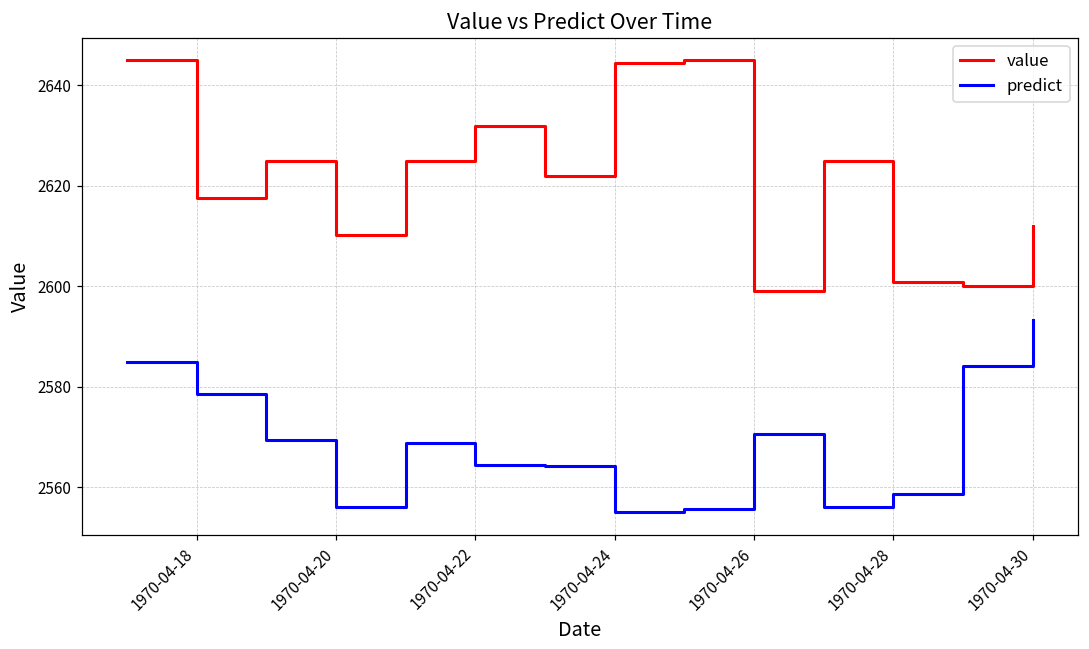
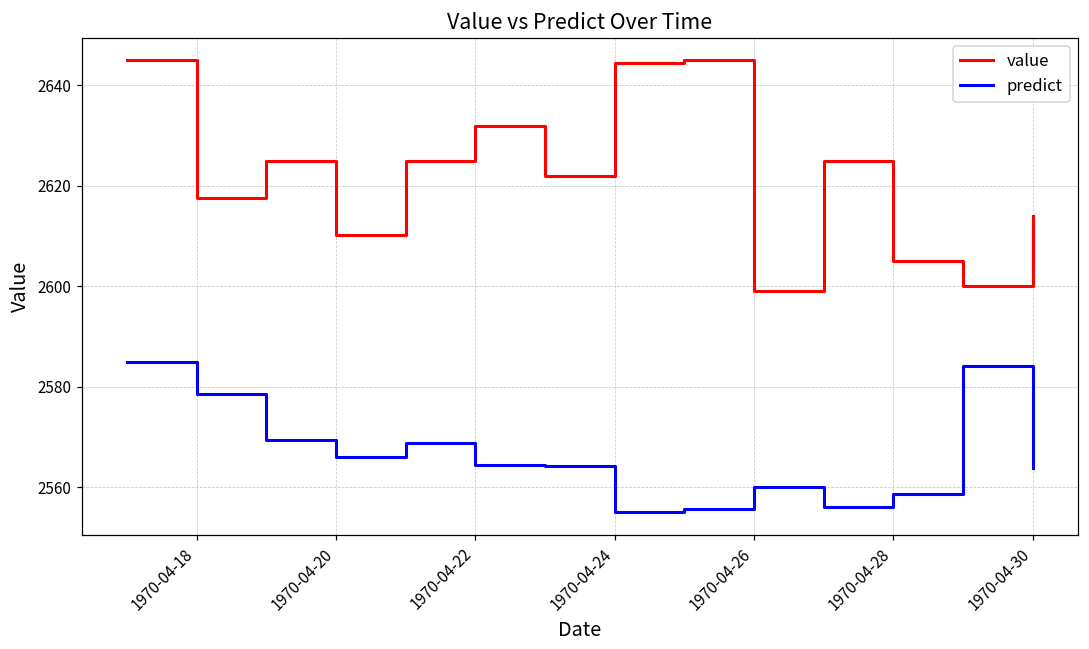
predict, 1970-04-20: 2556 -> 2566
predict, 1970-04-26: 2571 -> 2560
value, 1970-04-28: 2601 -> 2605
value, 1970-04-30: 2612 -> 2614
predict, 1970-04-30: 2593 -> 2564
